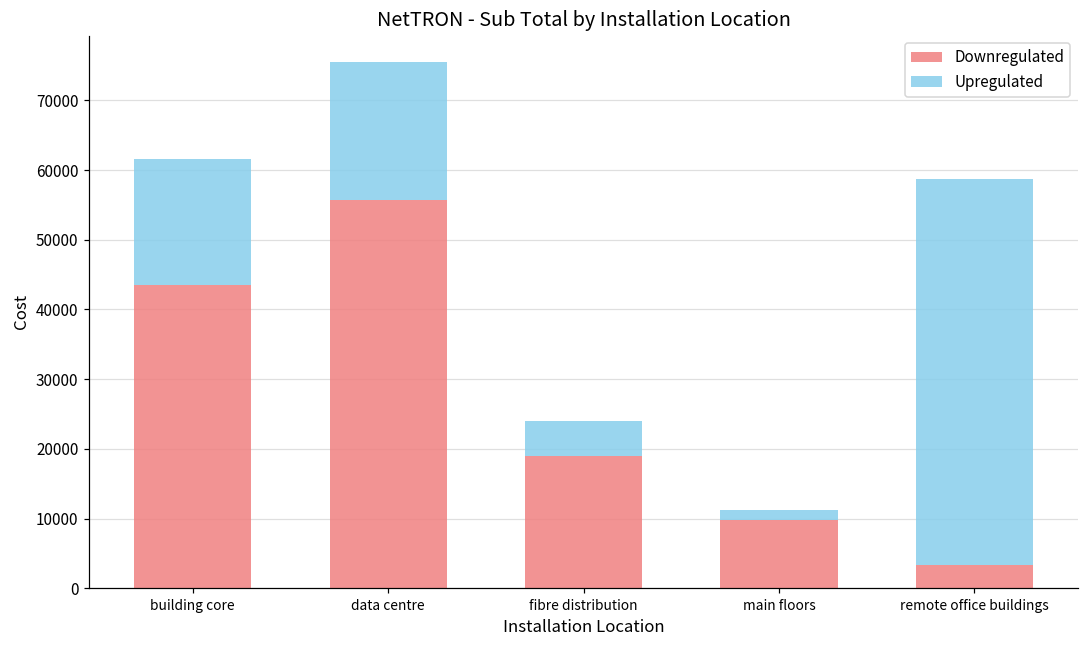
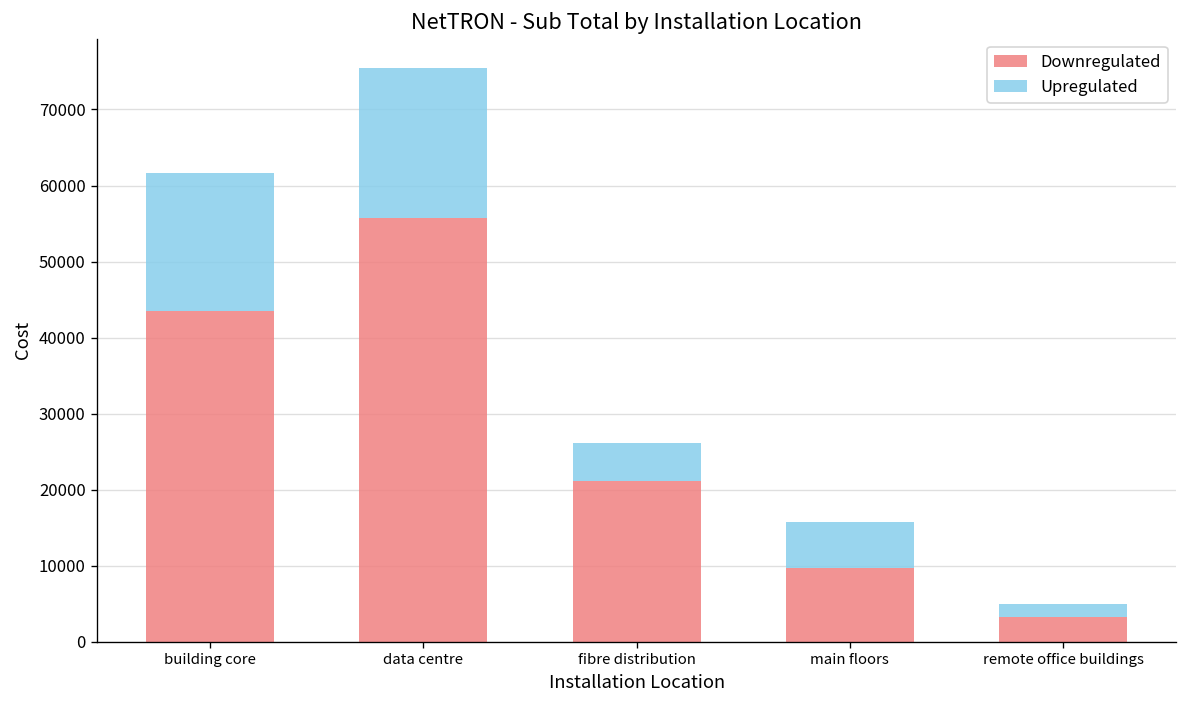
Downregulated, fibre distribution: 19000 -> 21000
Upregulated, main floors: 2000 -> 6000
Upregulated, remote office buildings: 55000 -> 2000
